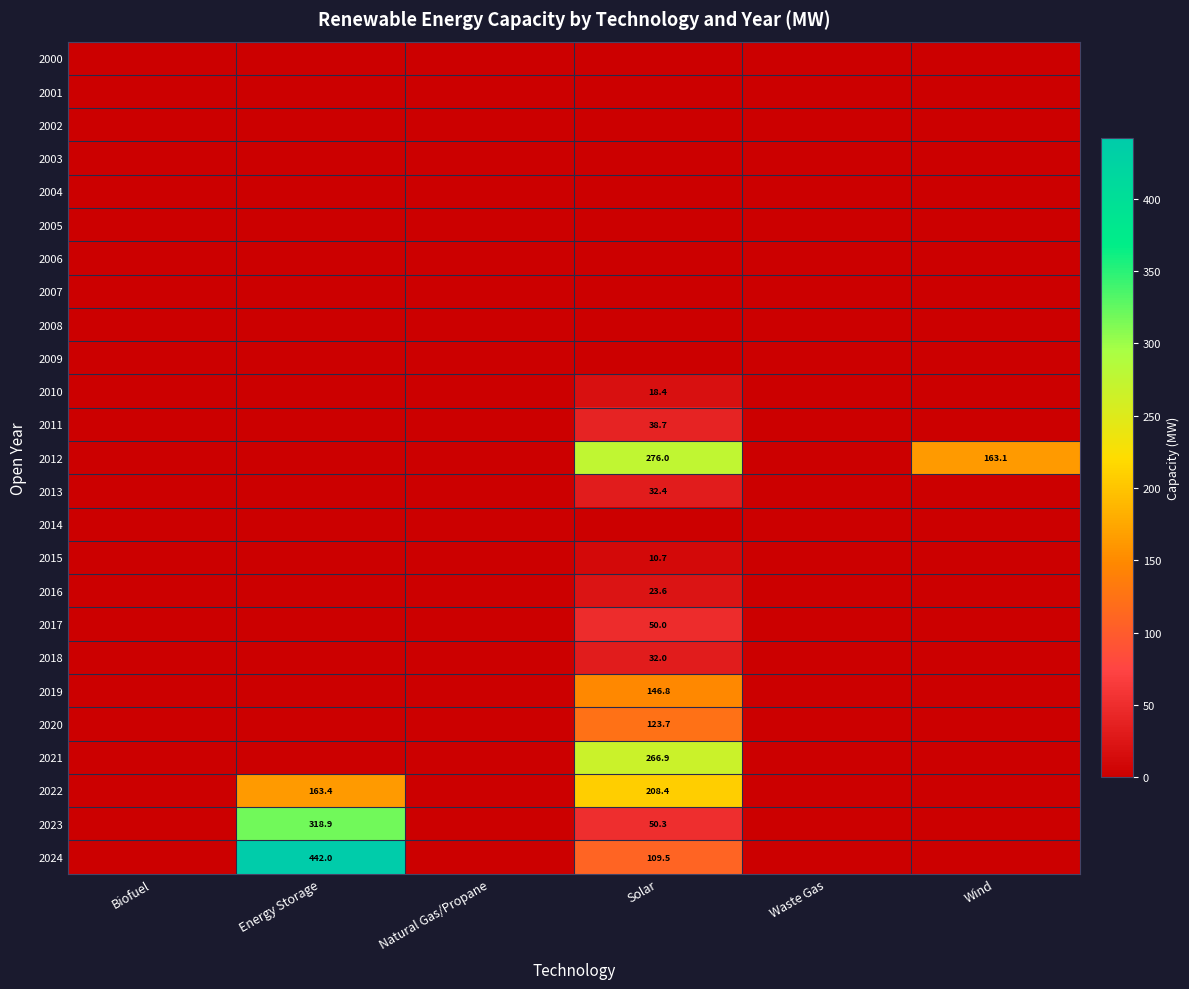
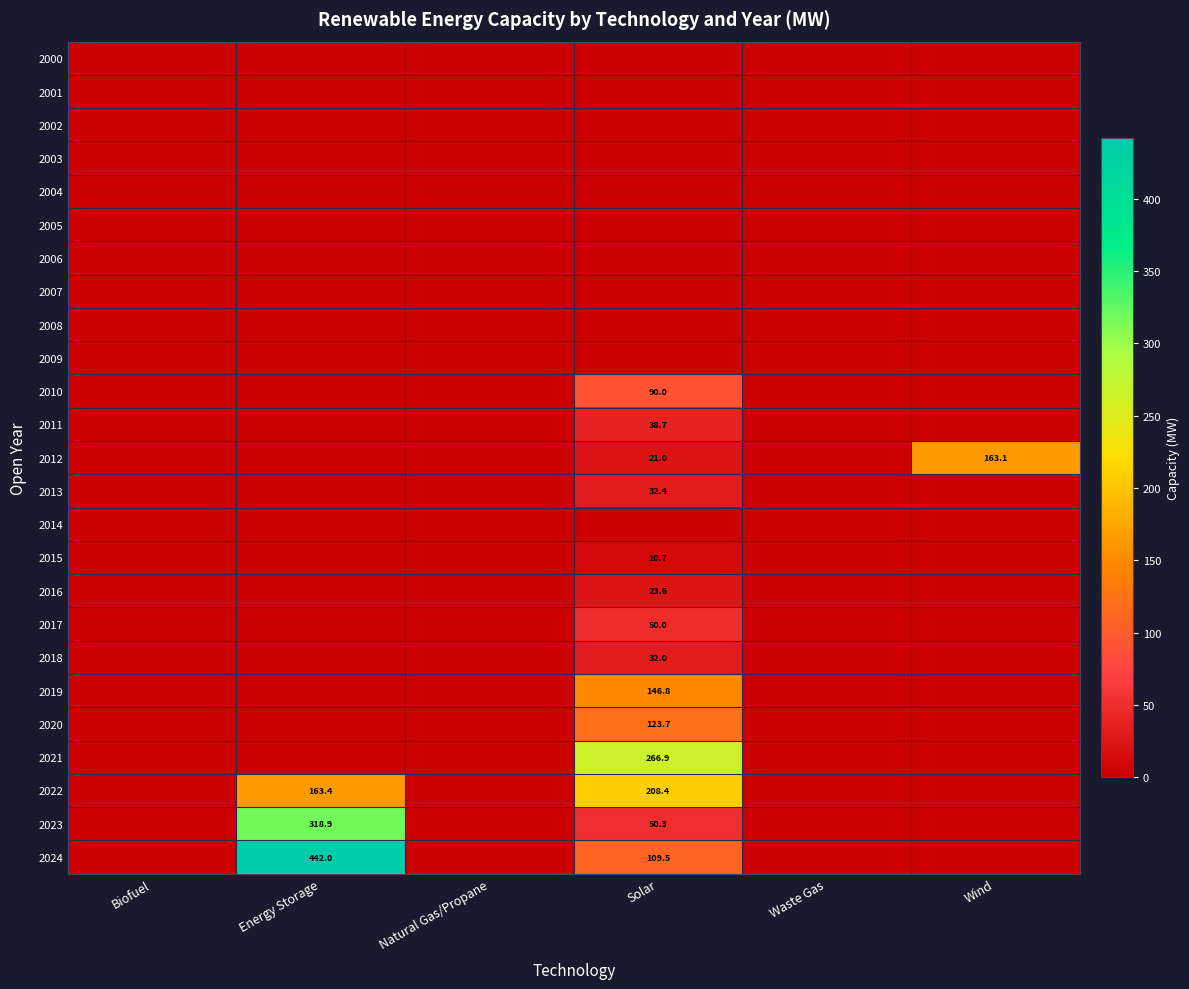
2010, Solar: 18.4 -> 90.0
2012, Solar: 276.0 -> 21.0
